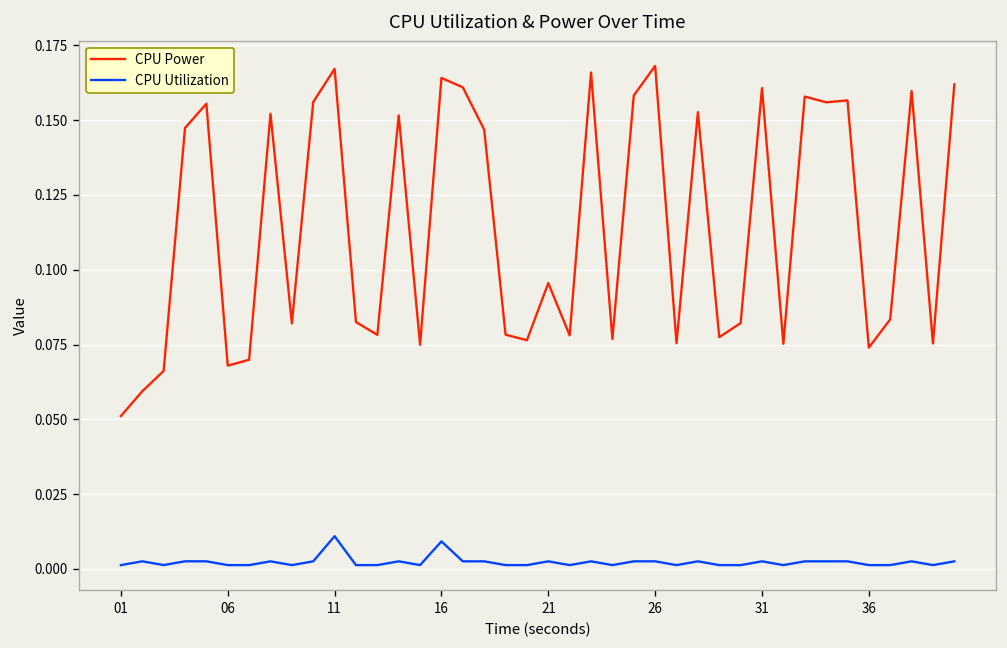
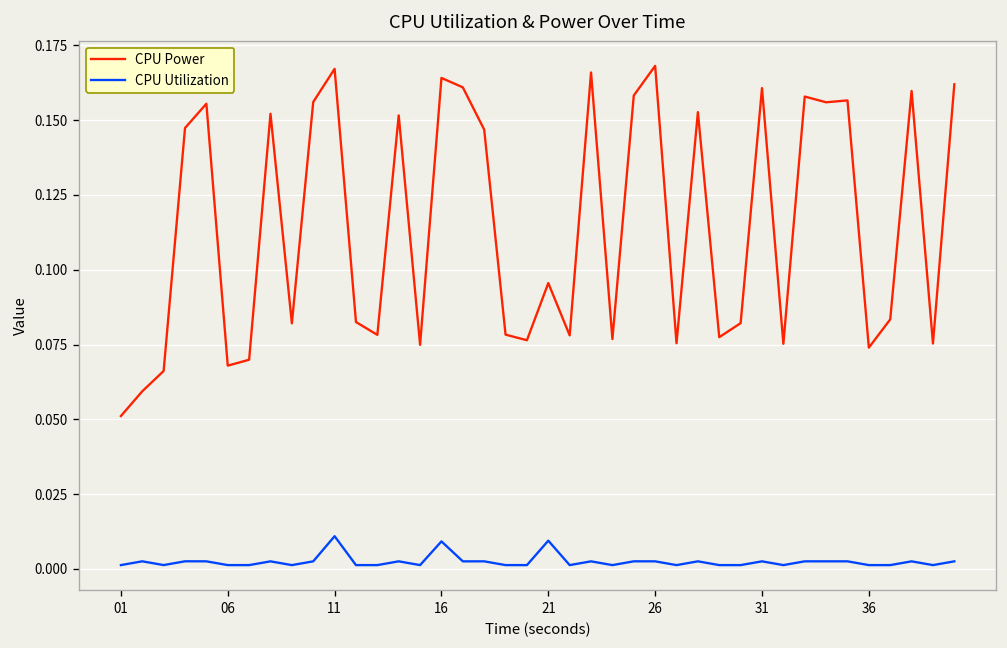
CPU Utilization, 21: 0.003 -> 0.009
